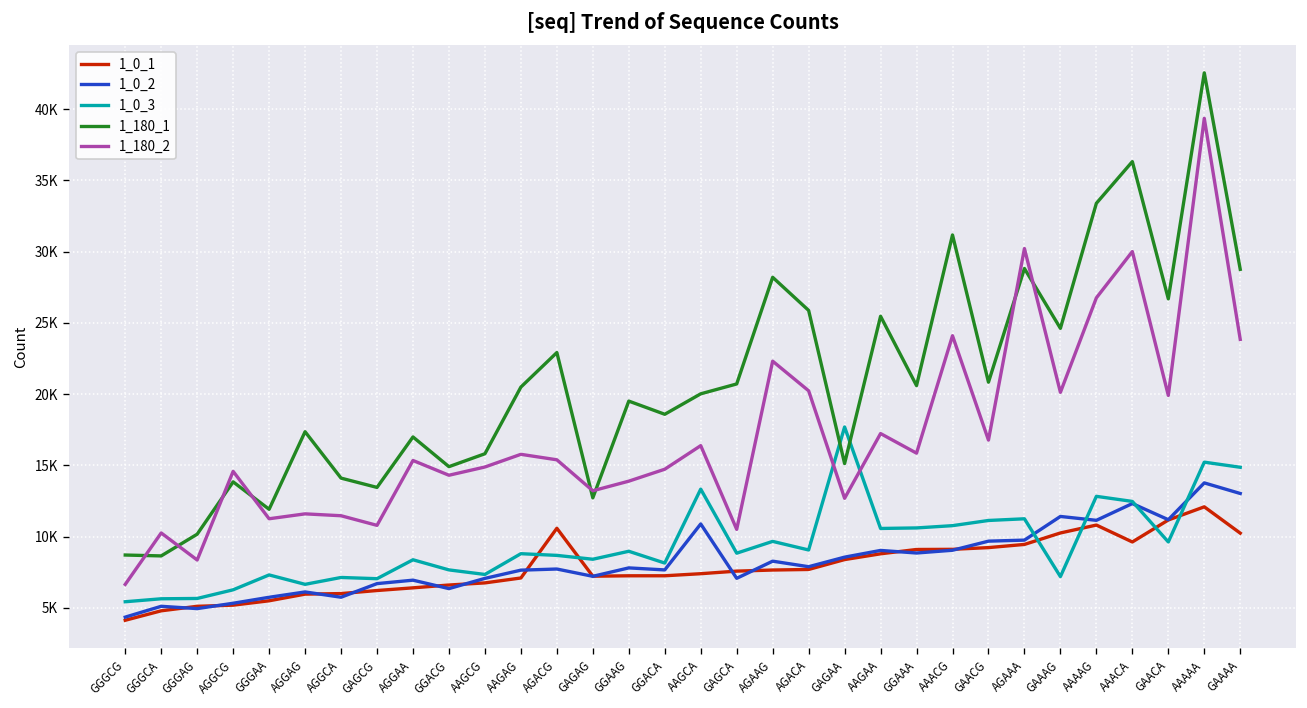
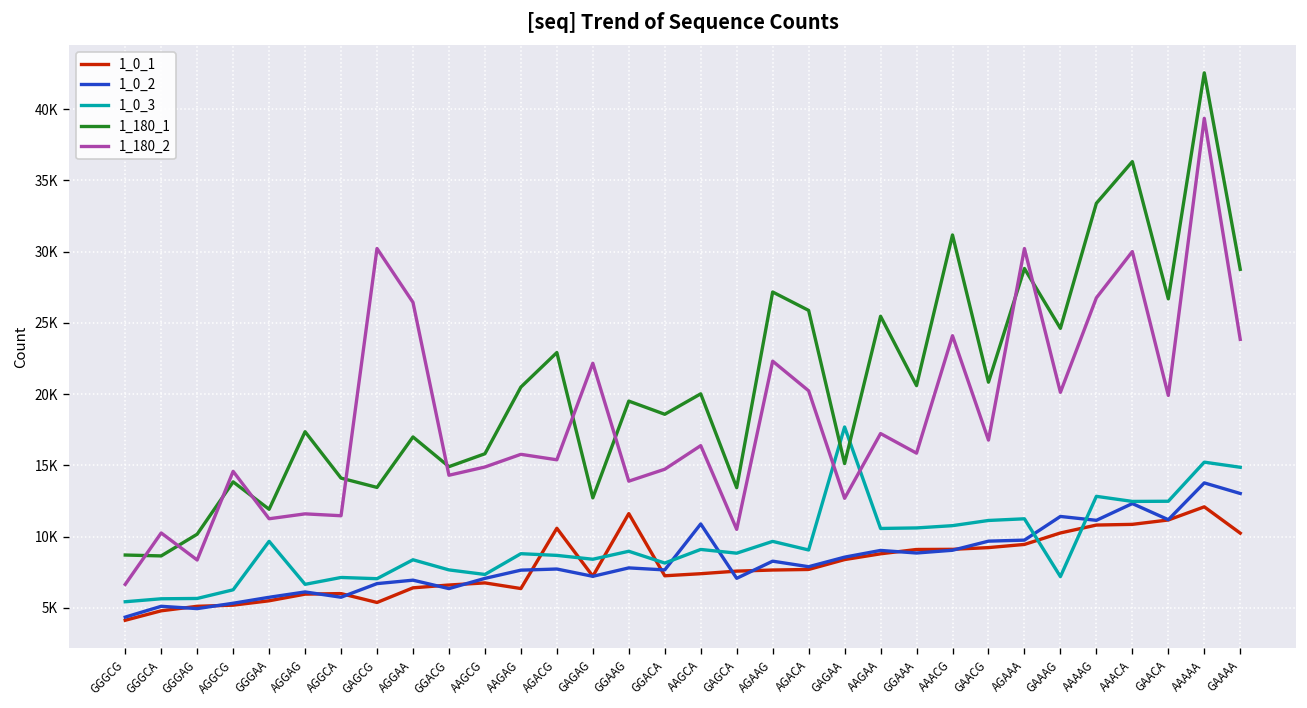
1_0_3, GGGAA: 7300 -> 9700
1_0_1, GAGCG: 6200 -> 5400
1_180_2, GAGCG: 10800 -> 30200
1_180_2, AGGAA: 15300 -> 26400
1_0_1, AAGAG: 7100 -> 6400
1_180_2, GAGAG: 13200 -> 22200
1_0_1, GGAAG: 7300 -> 11600
1_0_3, AAGCA: 13300 -> 9100
1_180_1, GAGCA: 20700 -> 13400
1_180_1, AGAAG: 28200 -> 27200
1_0_1, AAACA: 9600 -> 10900
1_0_3, GAACA: 9600 -> 12500
